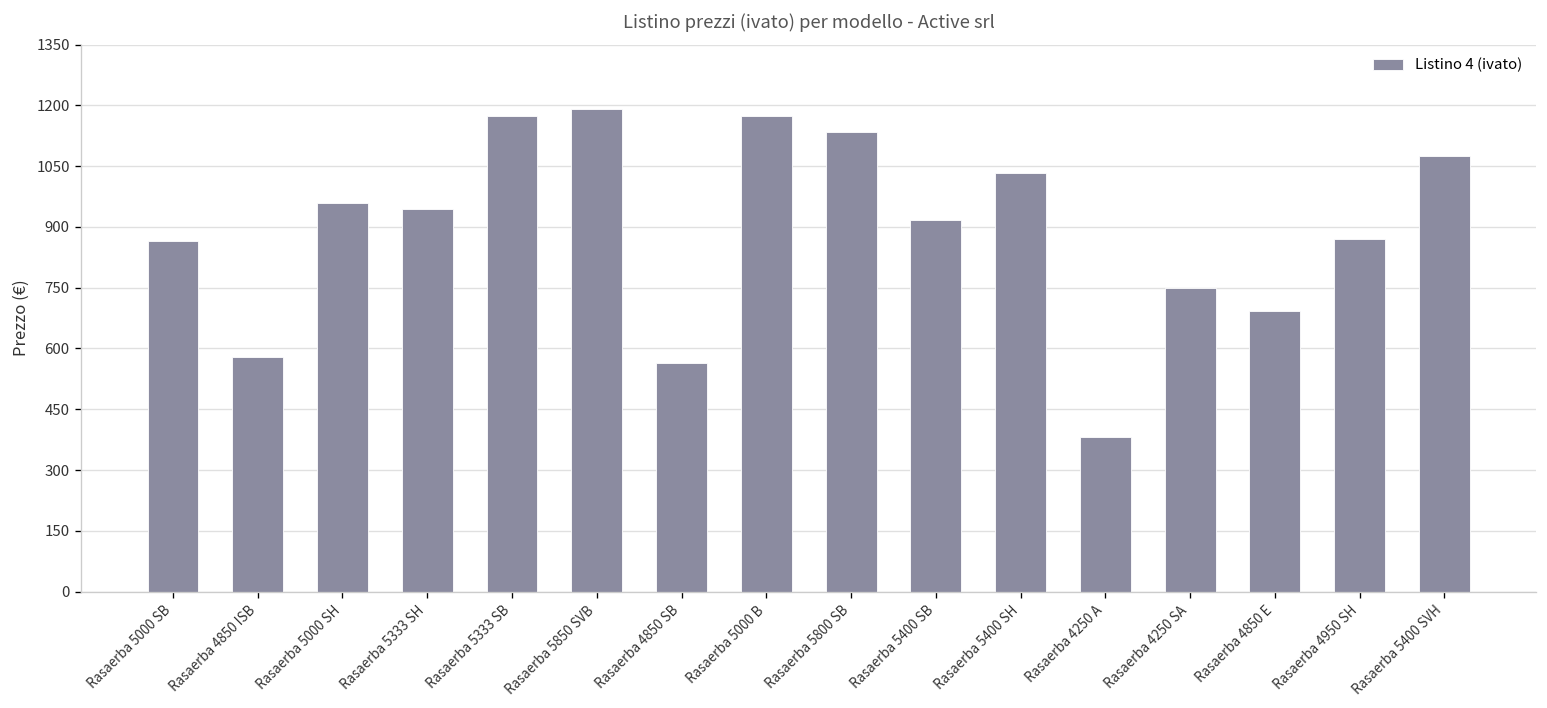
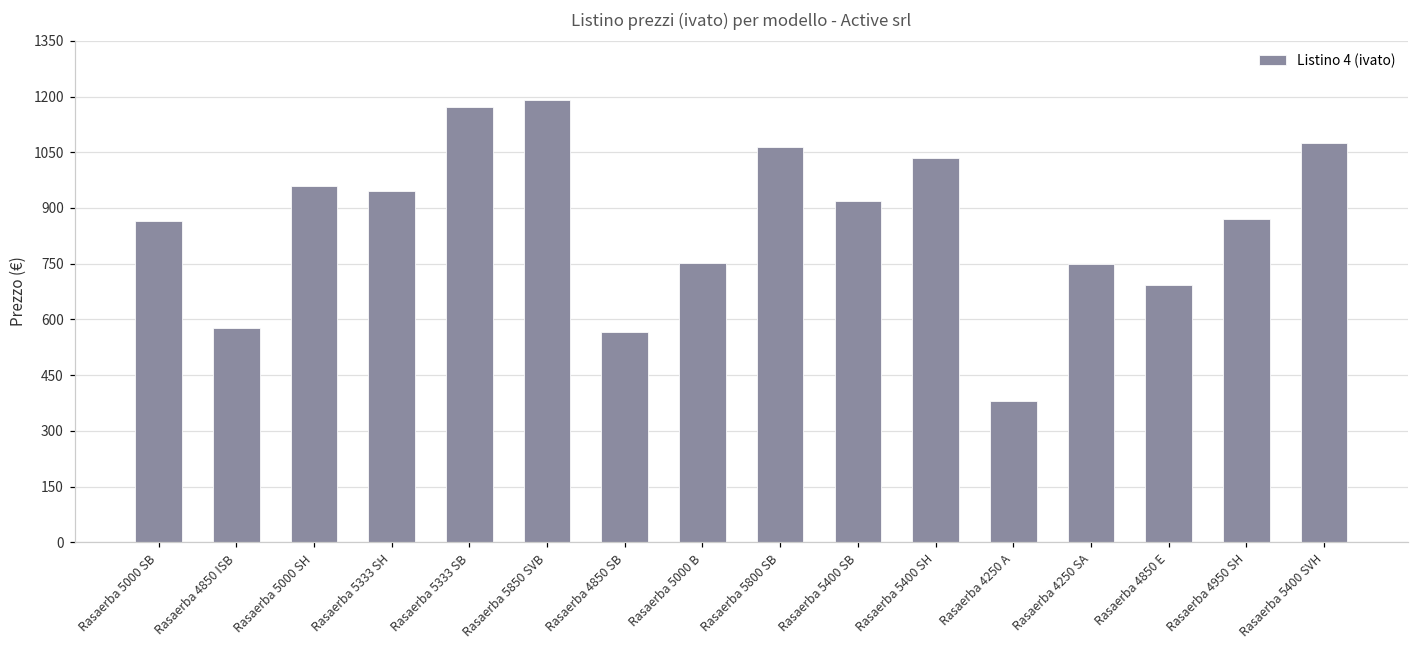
Rasaerba 5000 B: 1170 -> 750
Rasaerba 5800 SB: 1130 -> 1070
